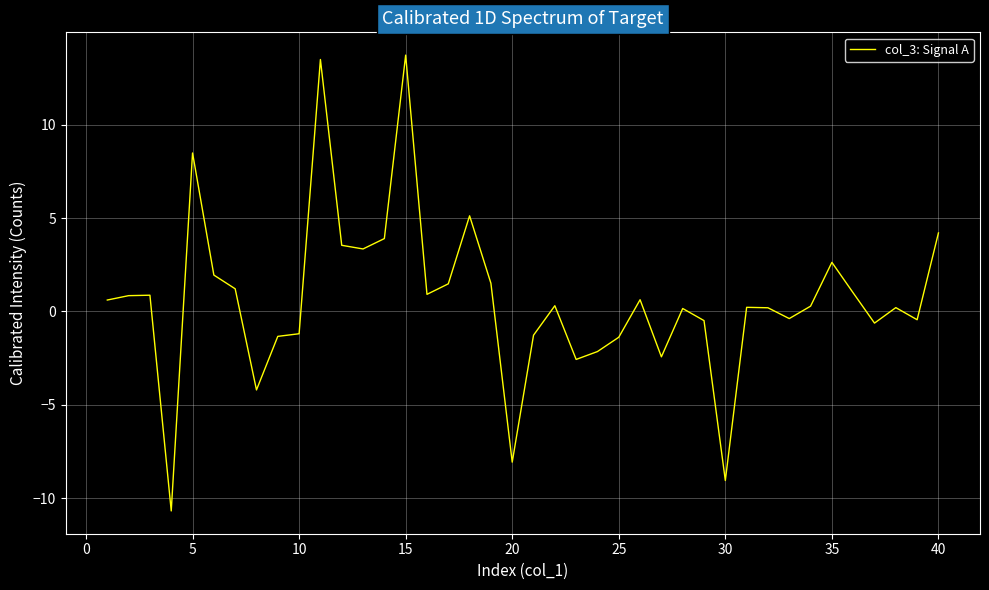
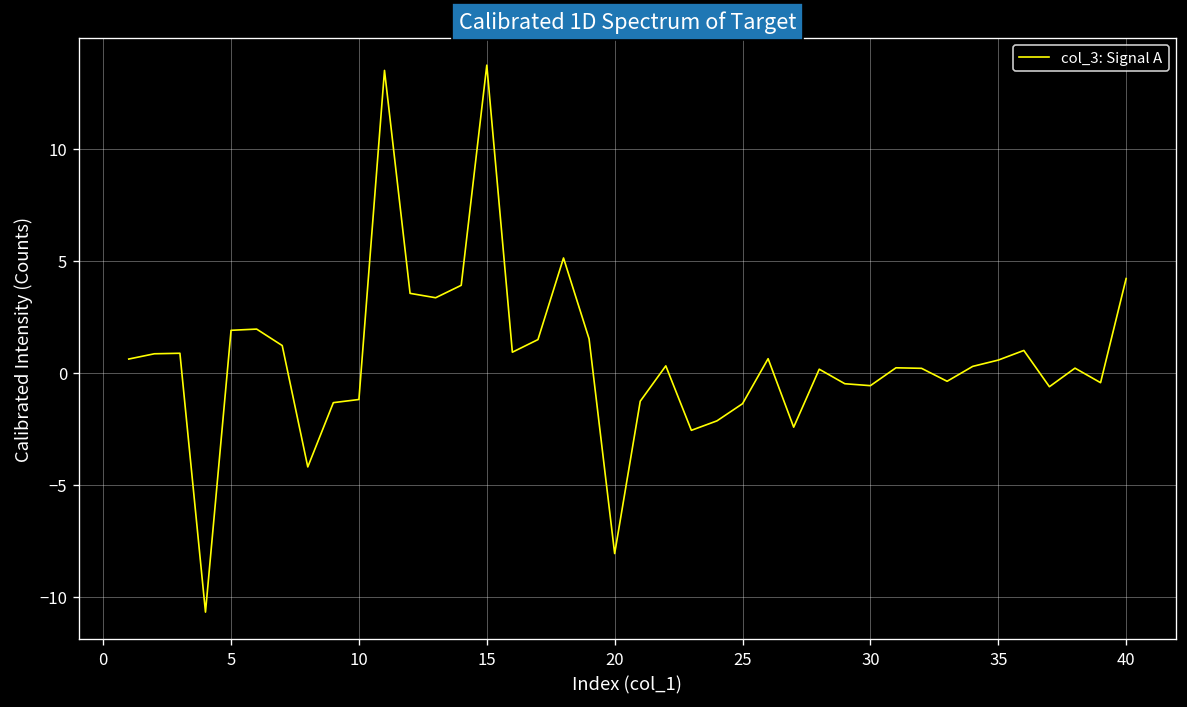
5: 8.5 -> 1.9
30: -9.0 -> -0.6
35: 2.6 -> 0.6
